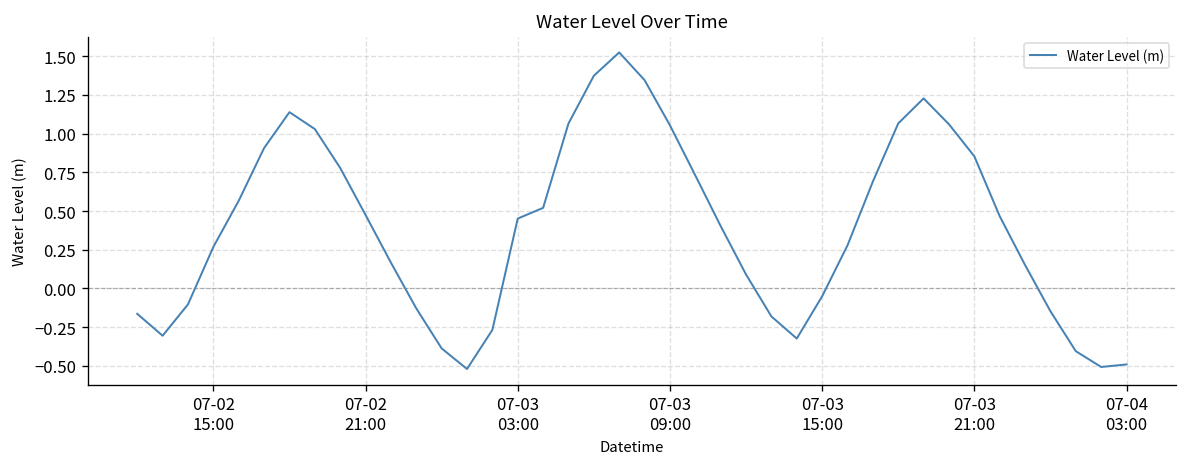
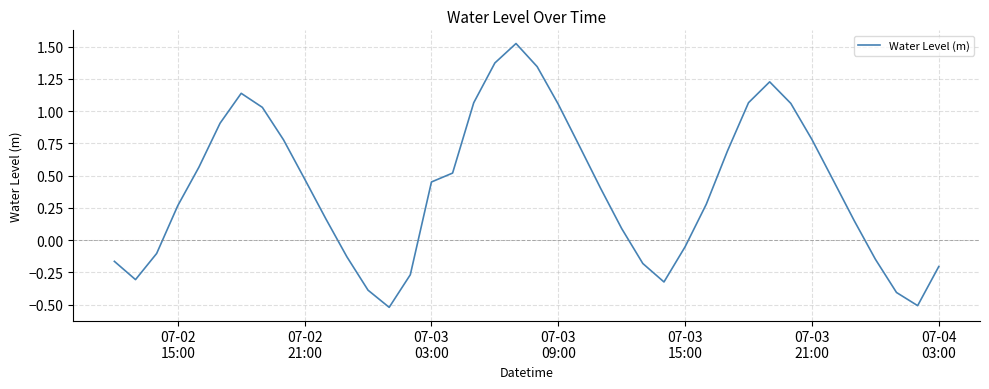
07-03 21:00: 0.85 -> 0.78
07-04 03:00: -0.49 -> -0.20
